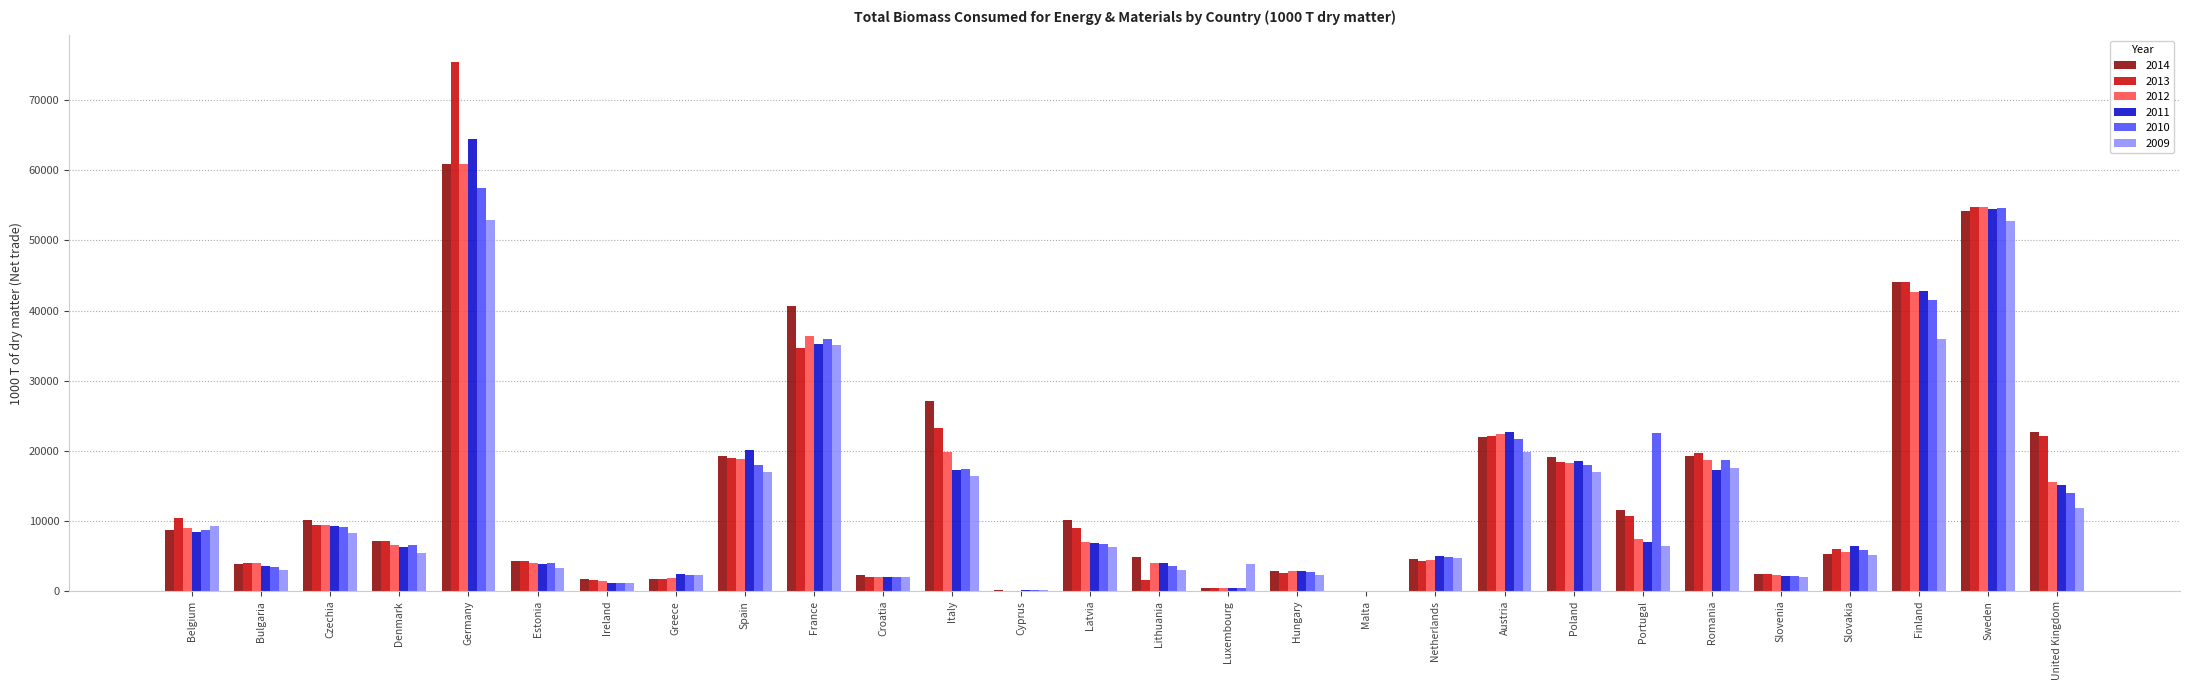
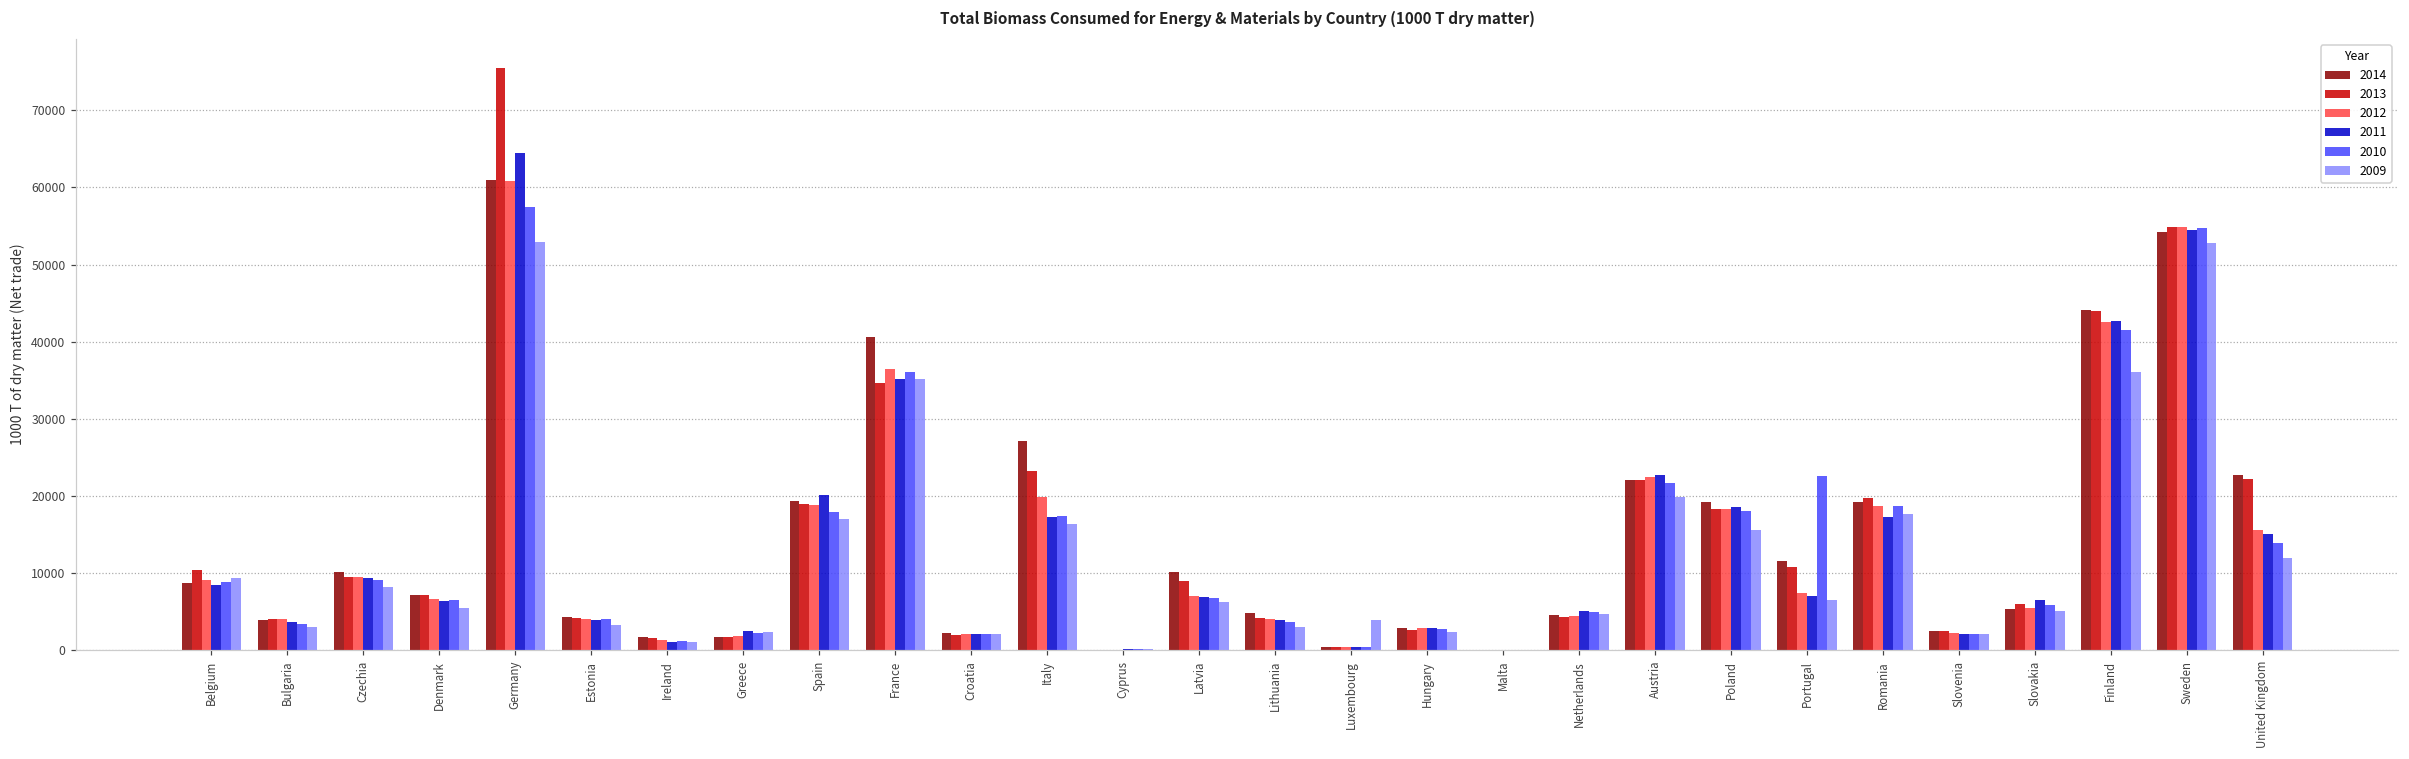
2013, Lithuania: 2000 -> 4000
2009, Poland: 17000 -> 16000
